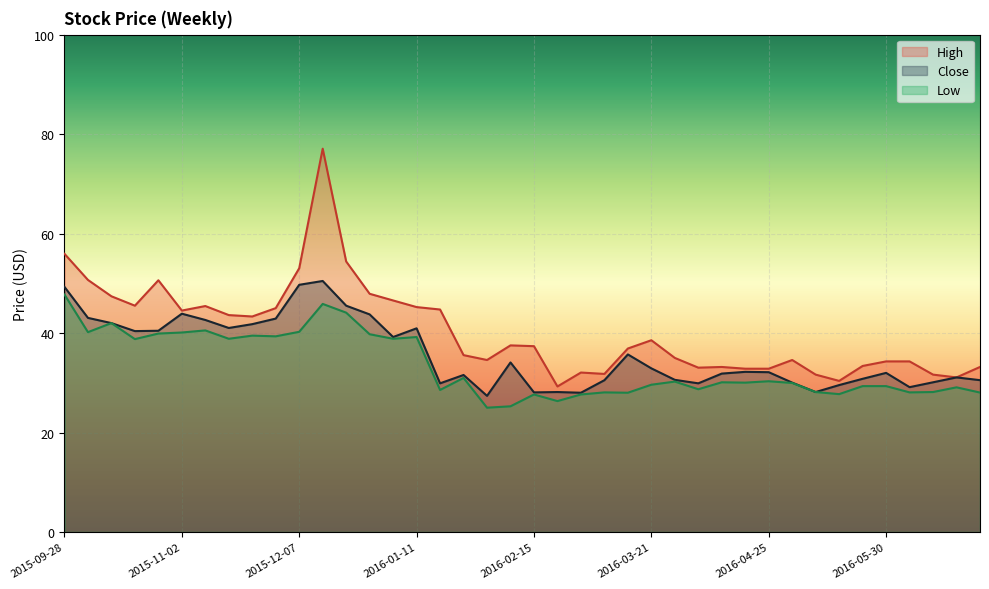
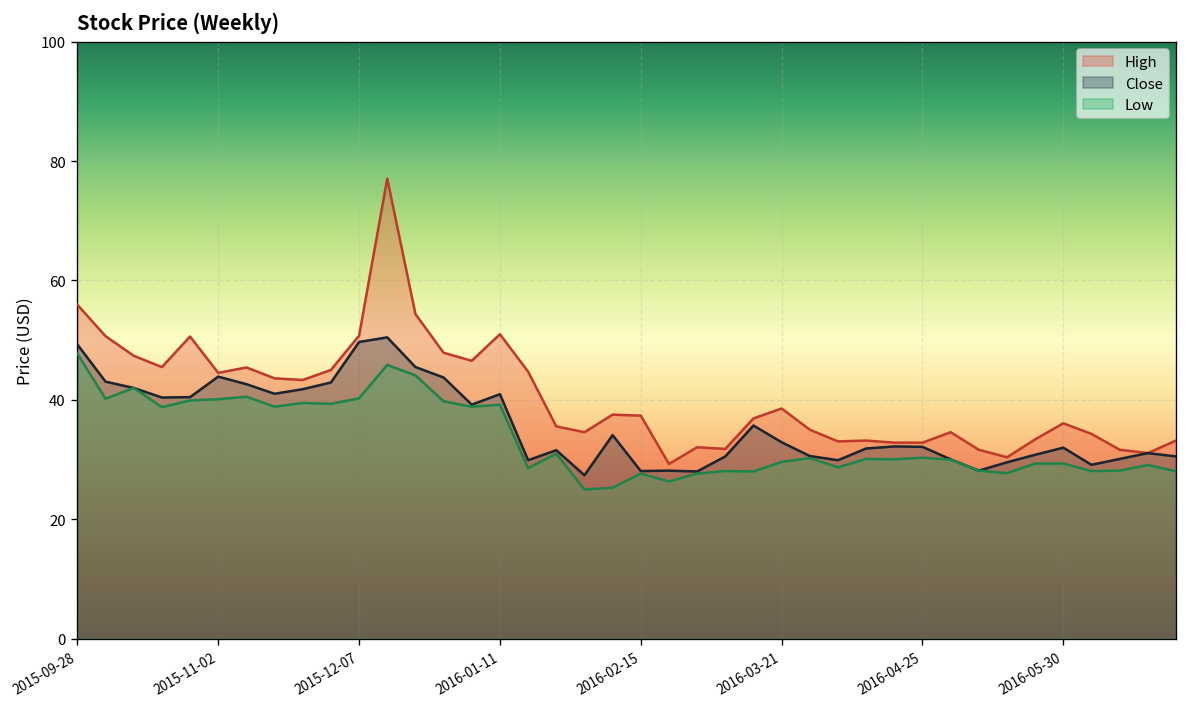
High, 2015-12-07: 53 -> 51
High, 2016-01-11: 45 -> 51
High, 2016-05-30: 34 -> 36
